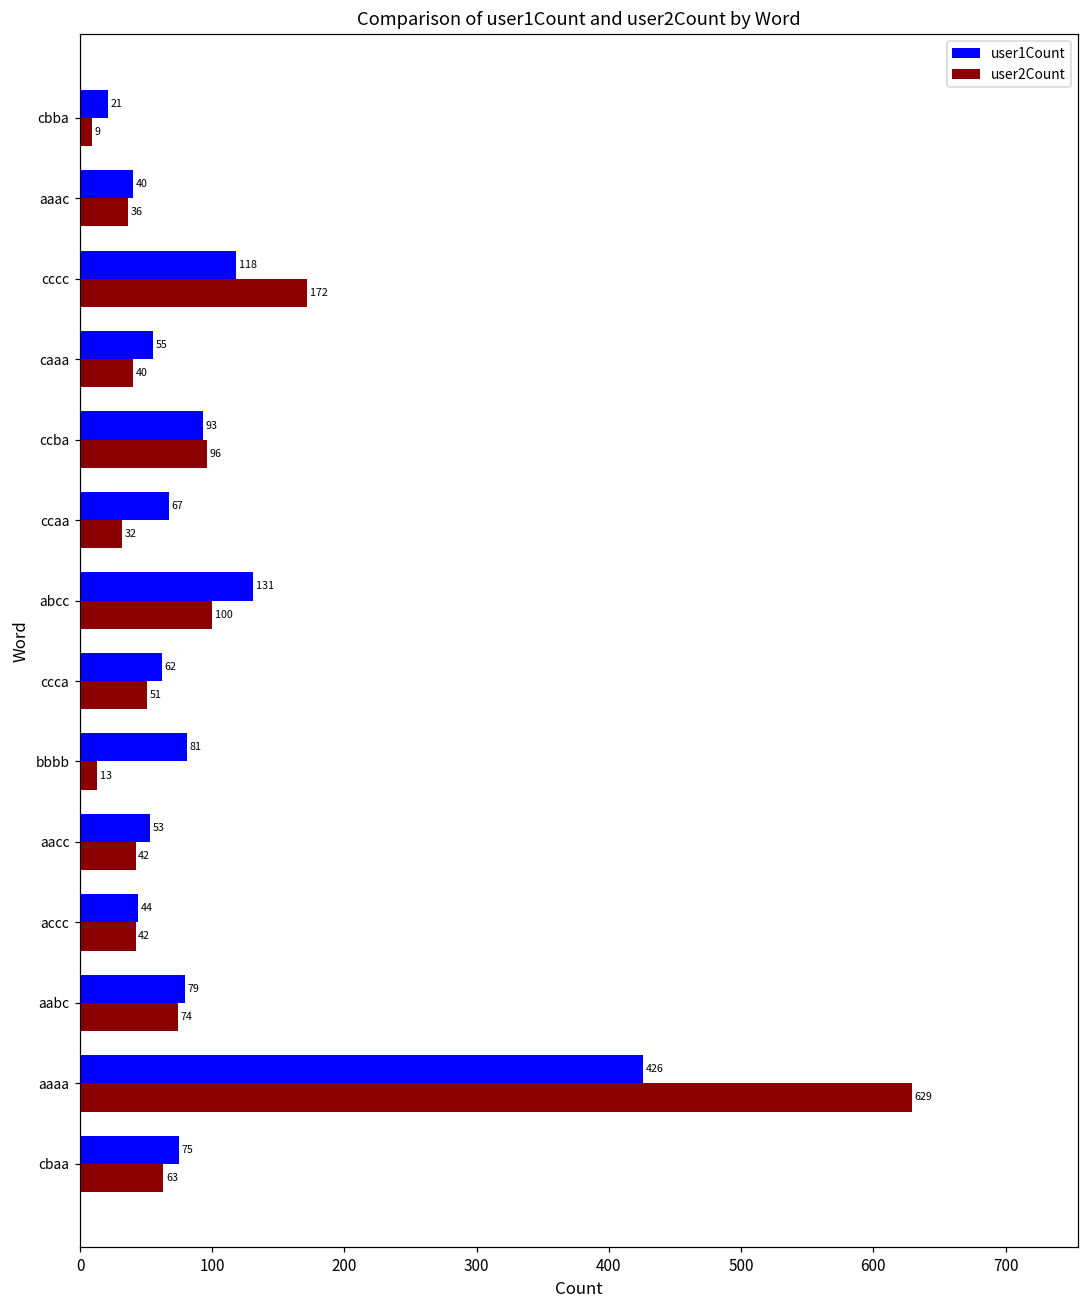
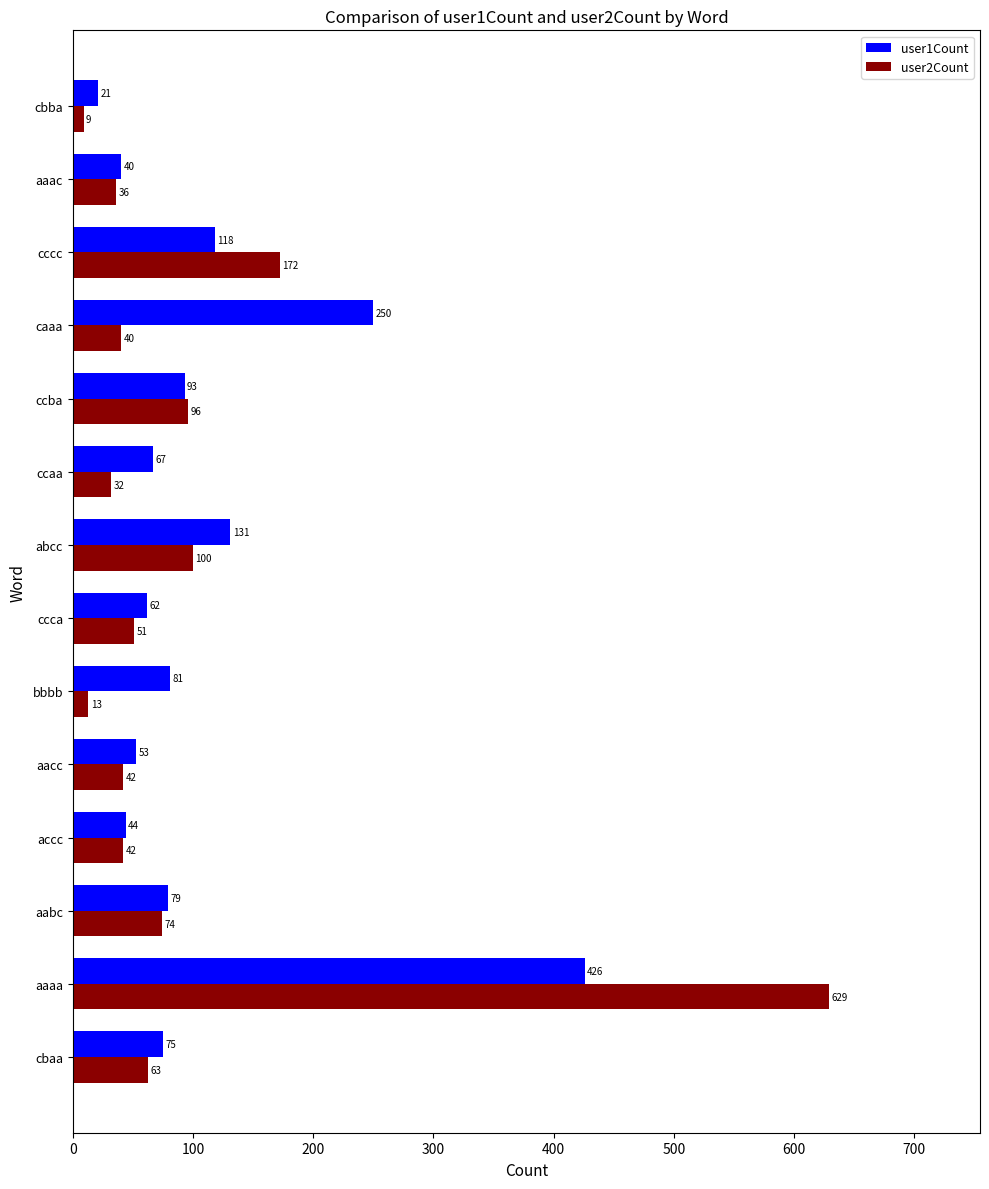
user1Count, caaa: 55 -> 250
